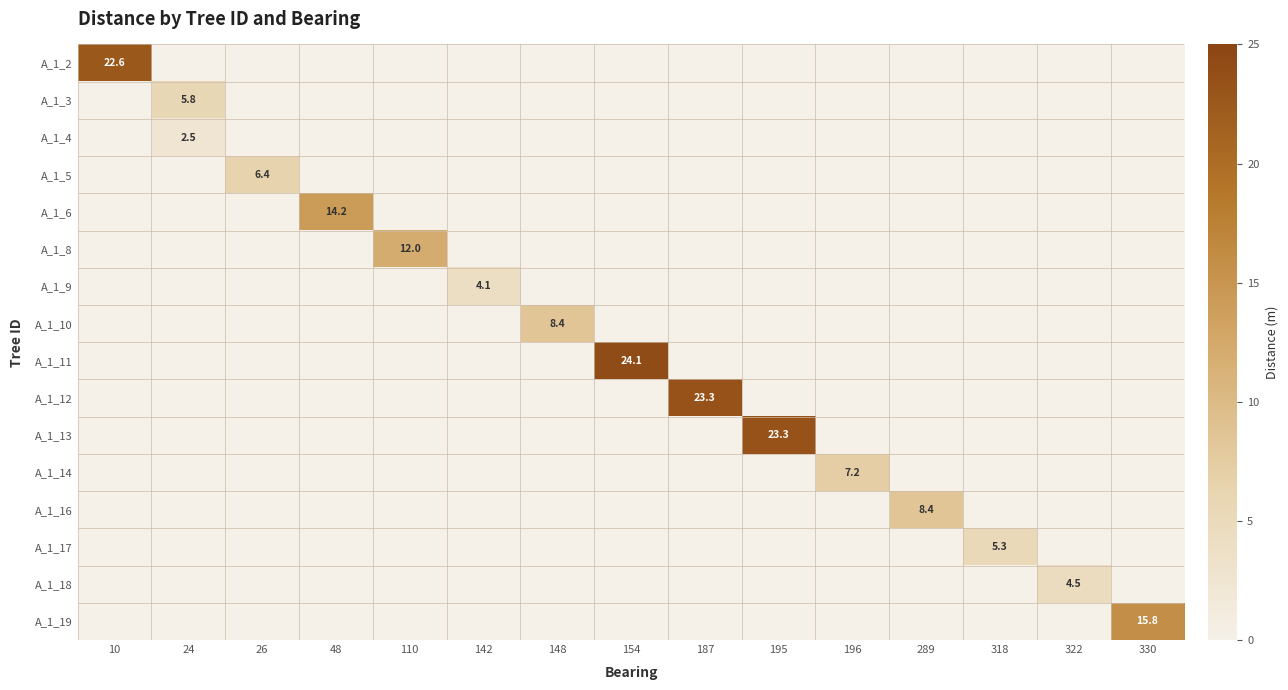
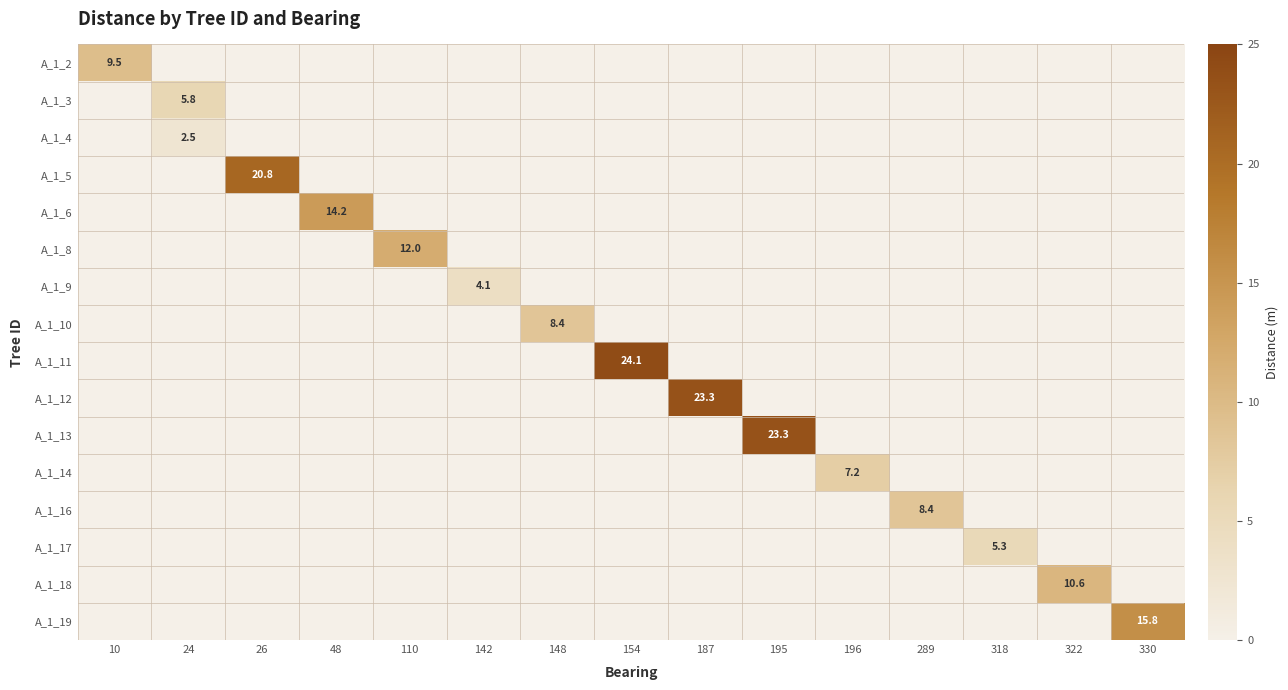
A_1_2, 10: 22.6 -> 9.5
A_1_5, 26: 6.4 -> 20.8
A_1_18, 322: 4.5 -> 10.6
